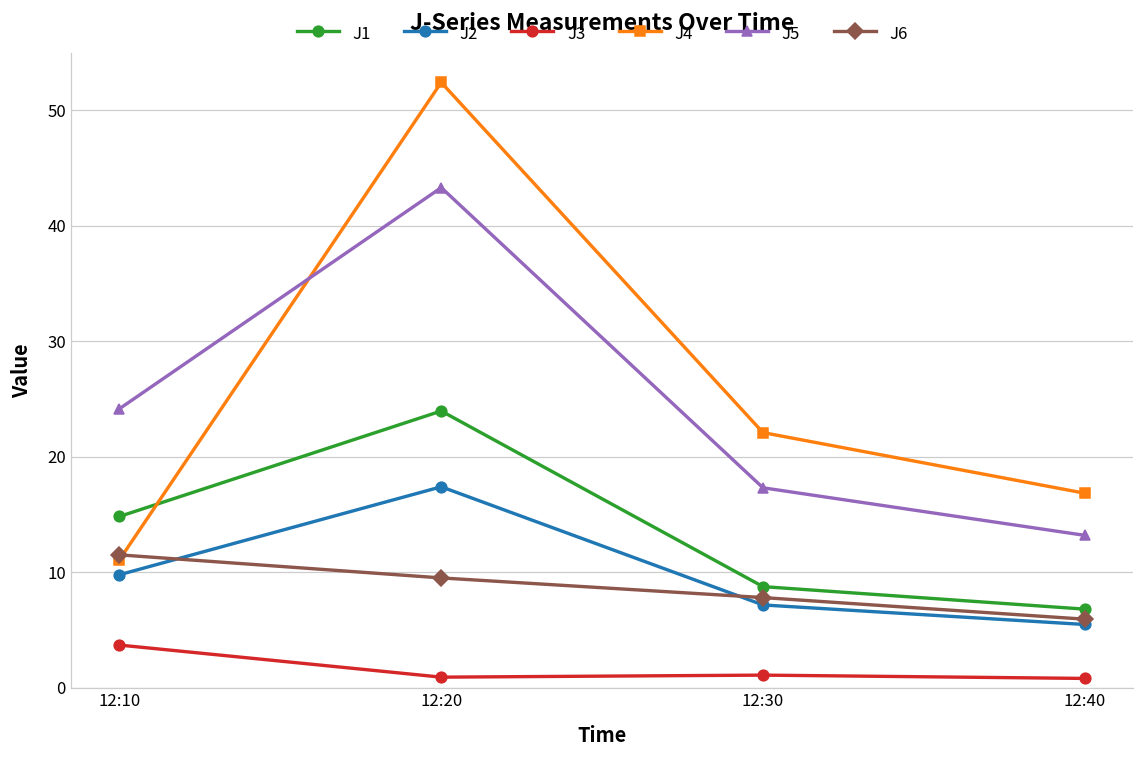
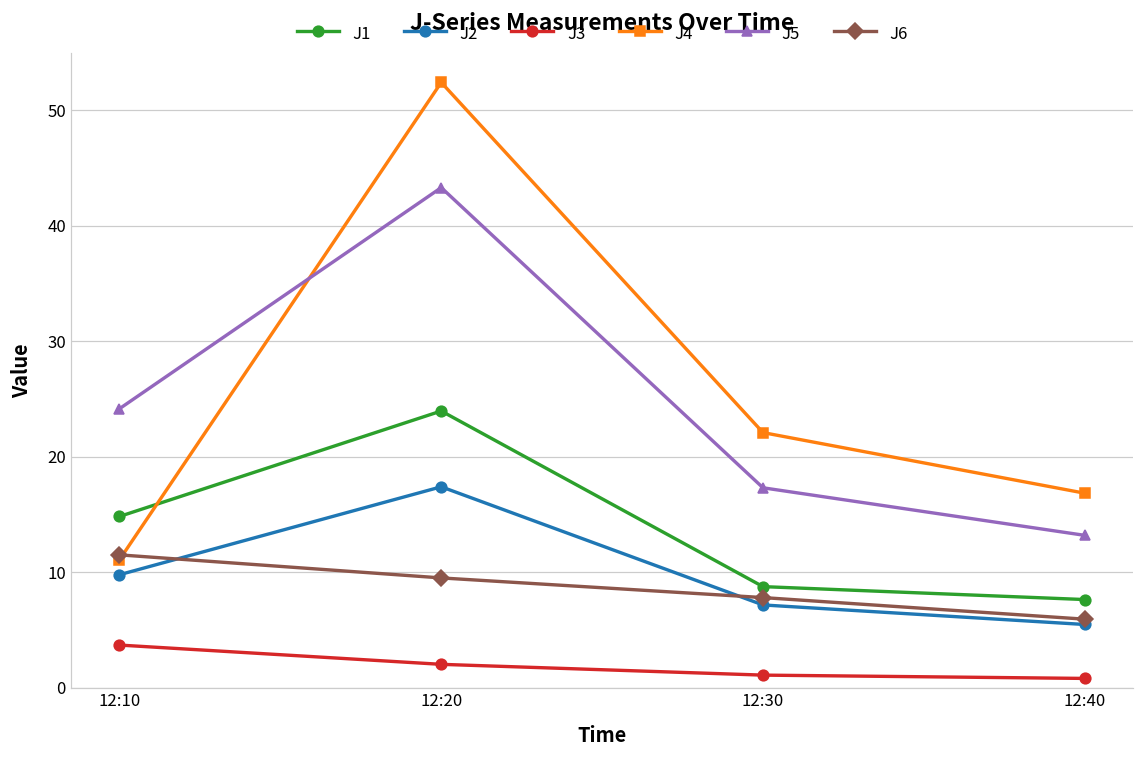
J3, 12:20: 0.9 -> 2.0
J1, 12:40: 6.8 -> 7.6
